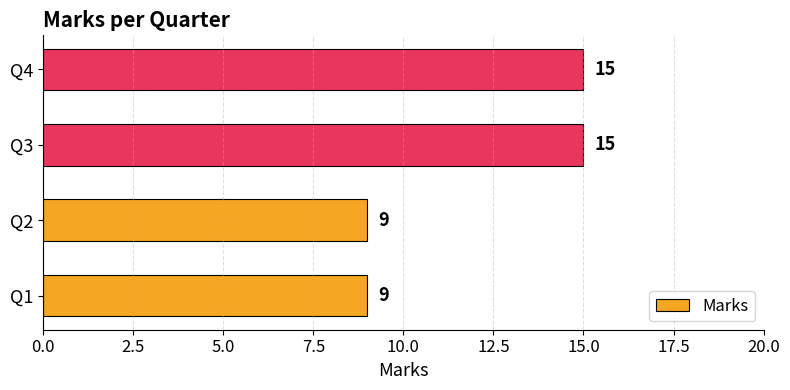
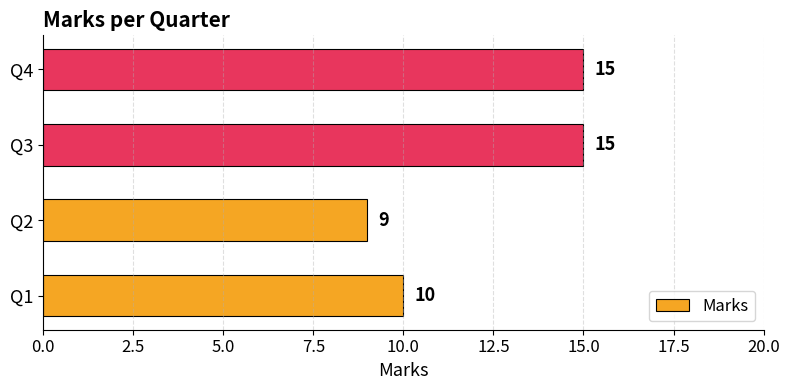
Q1: 9 -> 10
